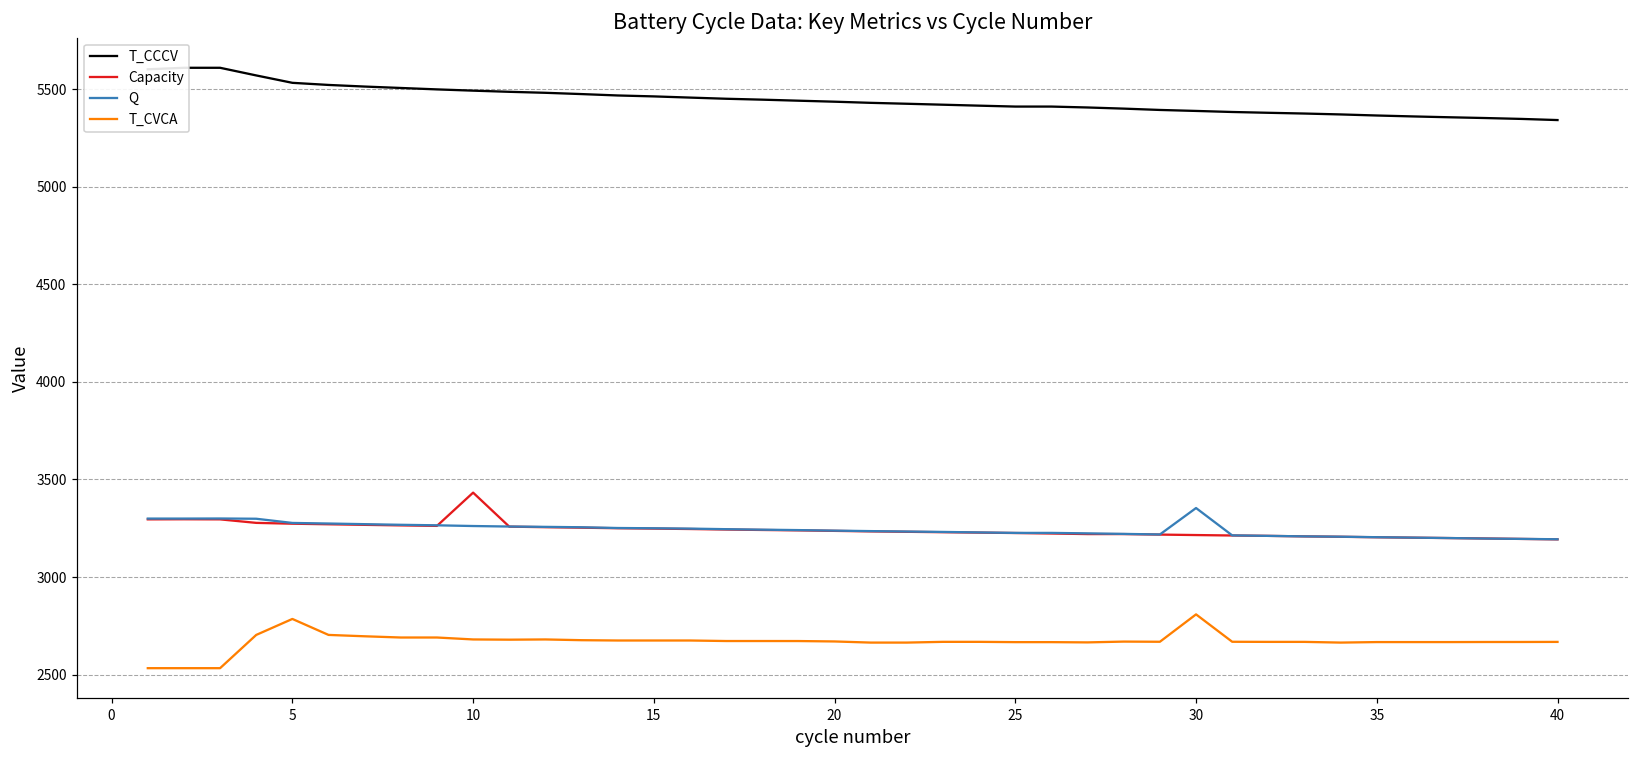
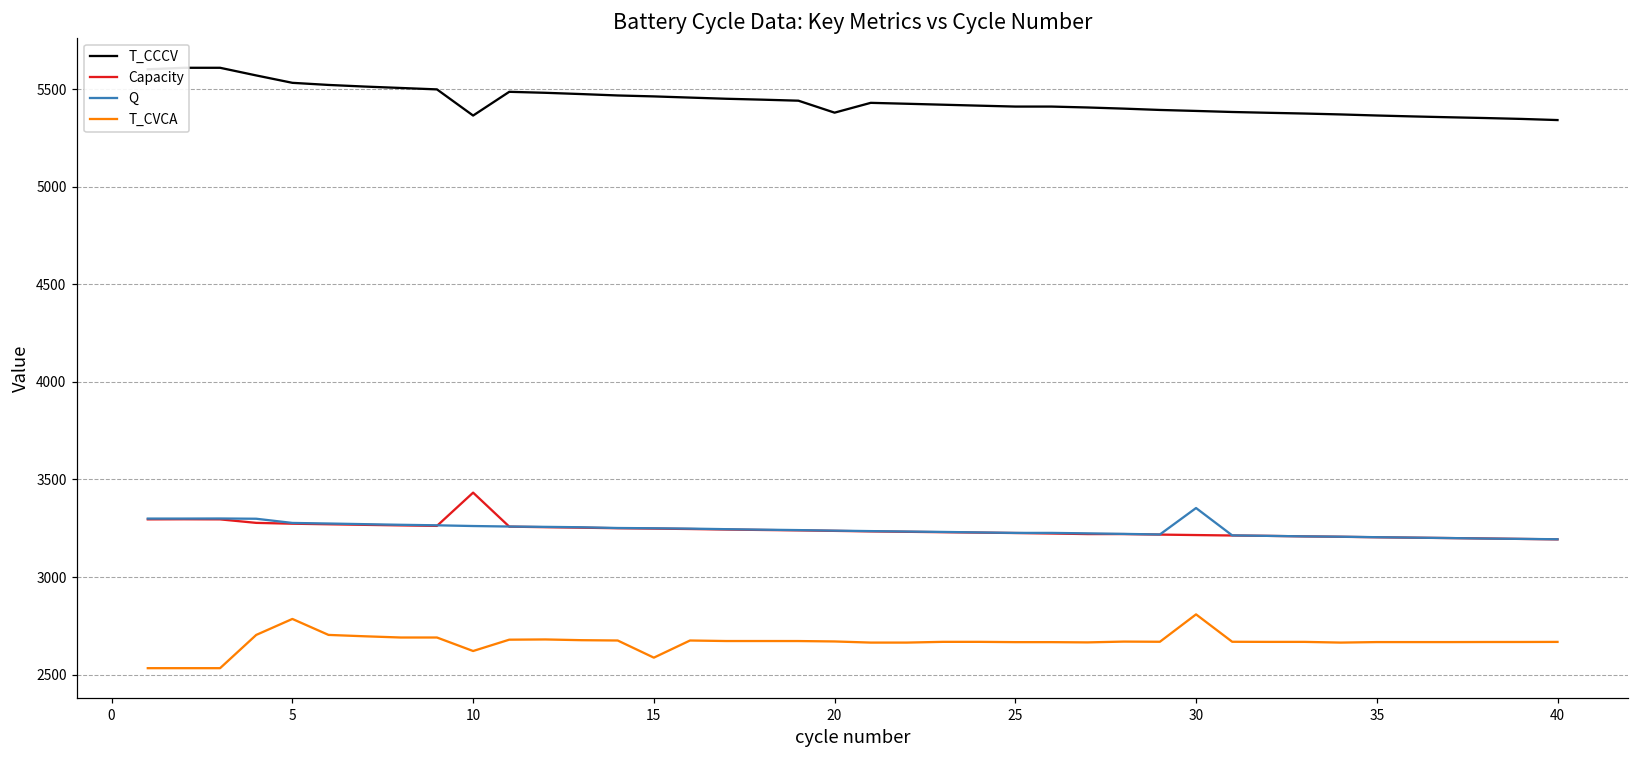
T_CCCV, 10: 5490 -> 5360
T_CVCA, 10: 2680 -> 2620
T_CVCA, 15: 2680 -> 2590
T_CCCV, 20: 5440 -> 5380
